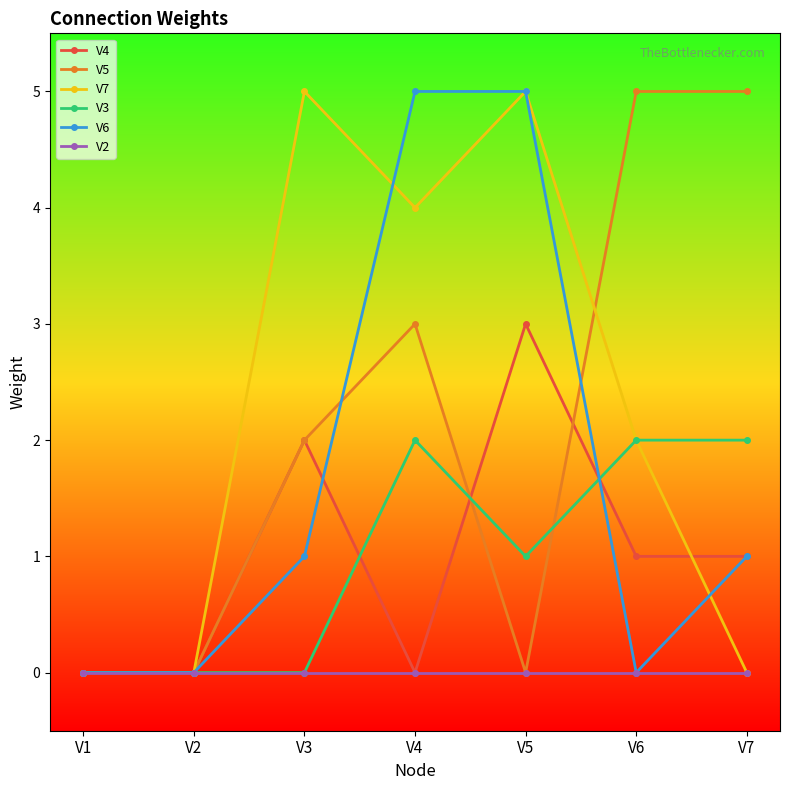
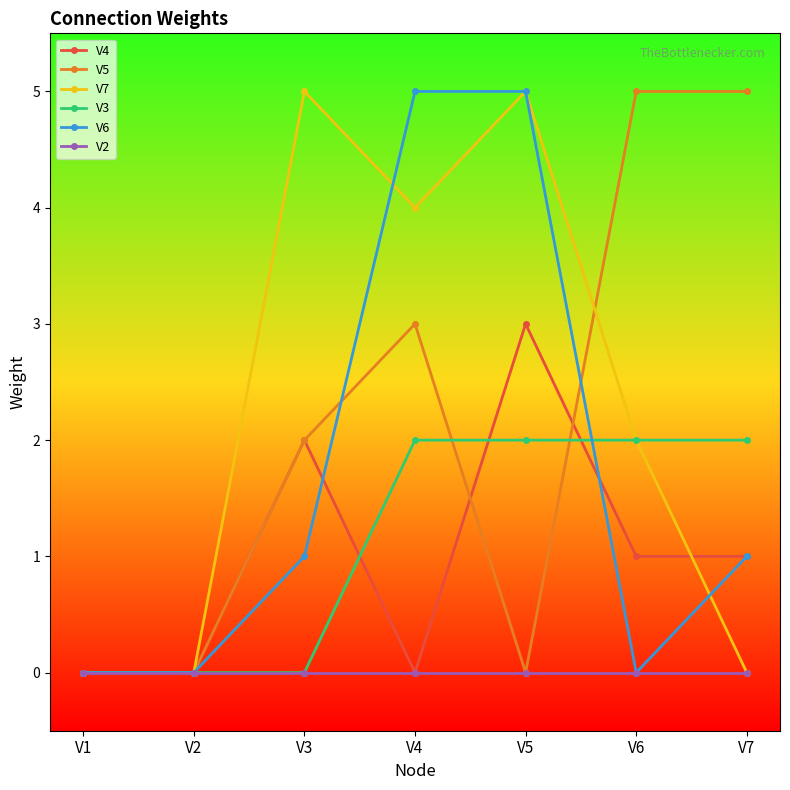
V3, V5: 1 -> 2
